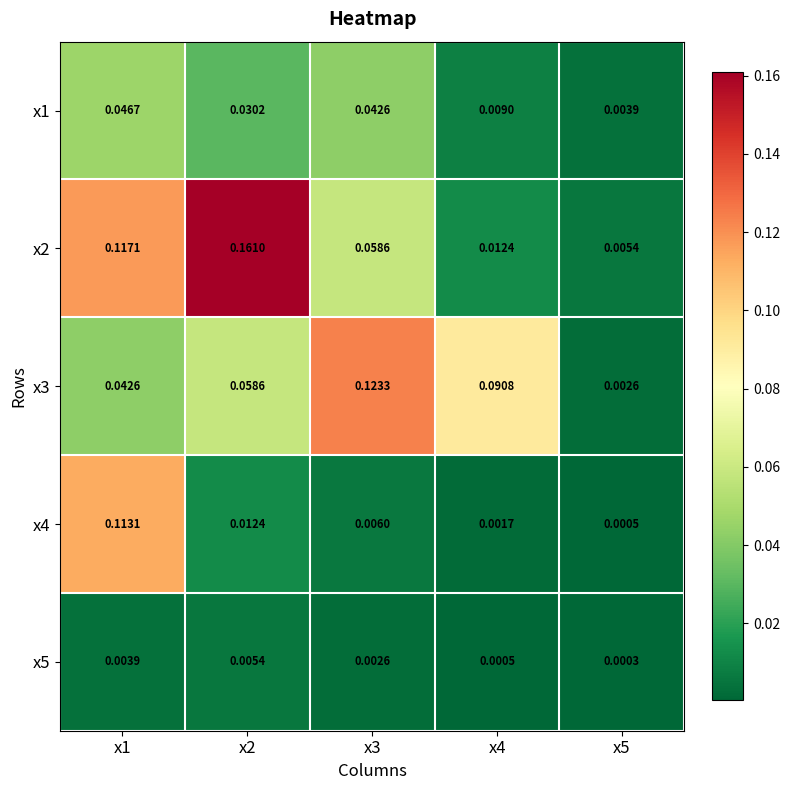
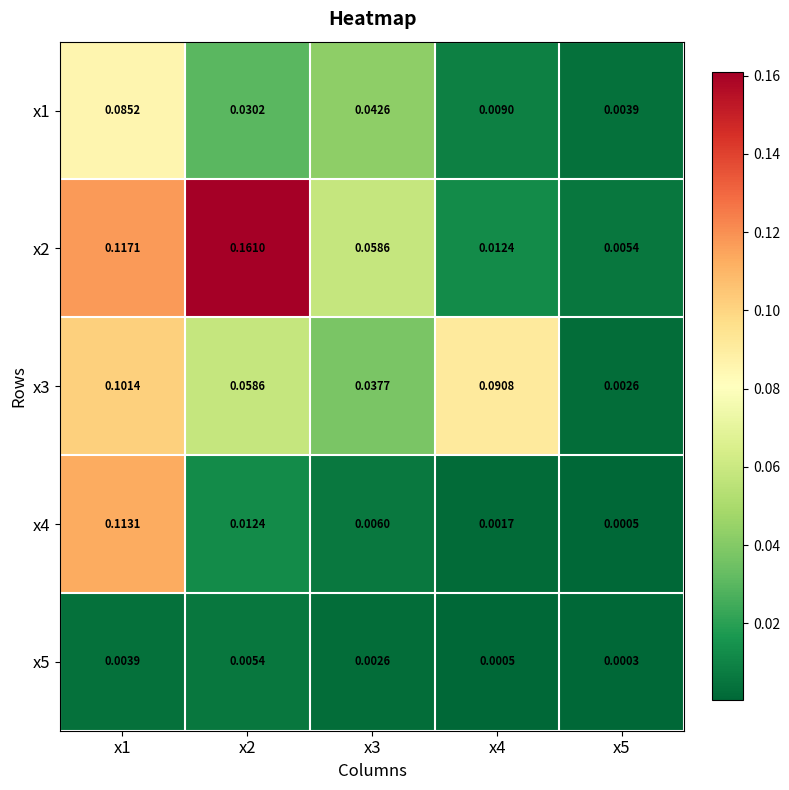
x1, x1: 0.0467 -> 0.0852
x3, x1: 0.0426 -> 0.1014
x3, x3: 0.1233 -> 0.0377
